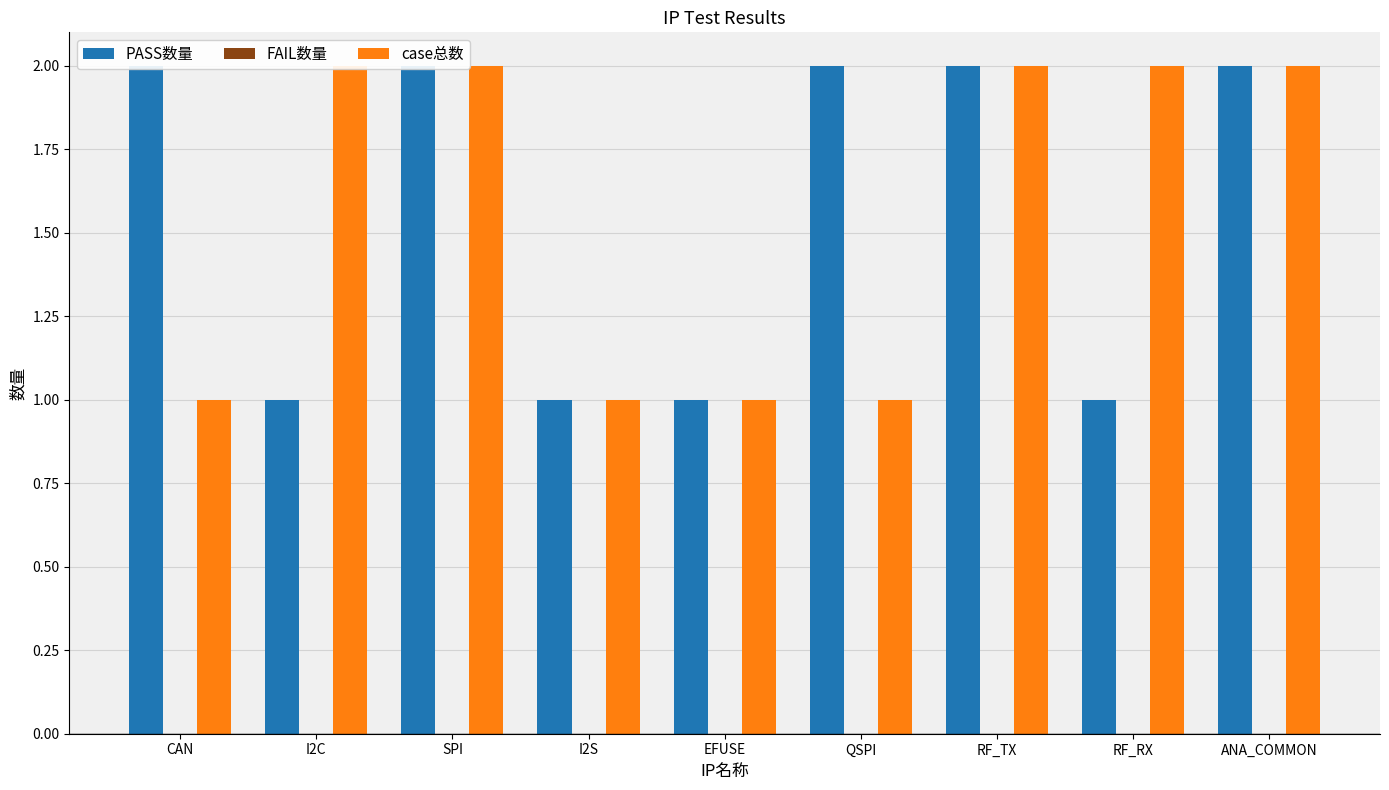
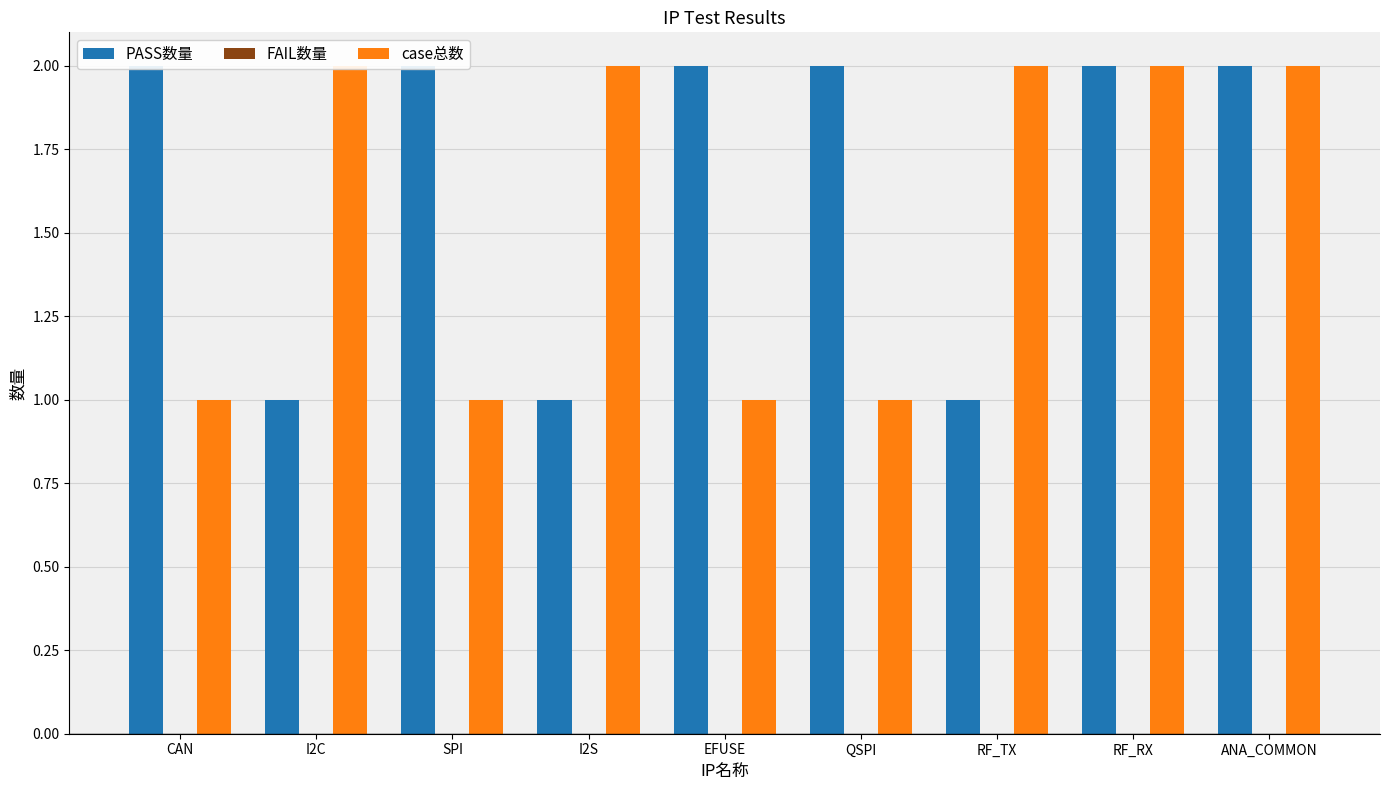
case总数, SPI: 2 -> 1
case总数, I2S: 1 -> 2
PASS数量, EFUSE: 1 -> 2
PASS数量, RF_TX: 2 -> 1
PASS数量, RF_RX: 1 -> 2
